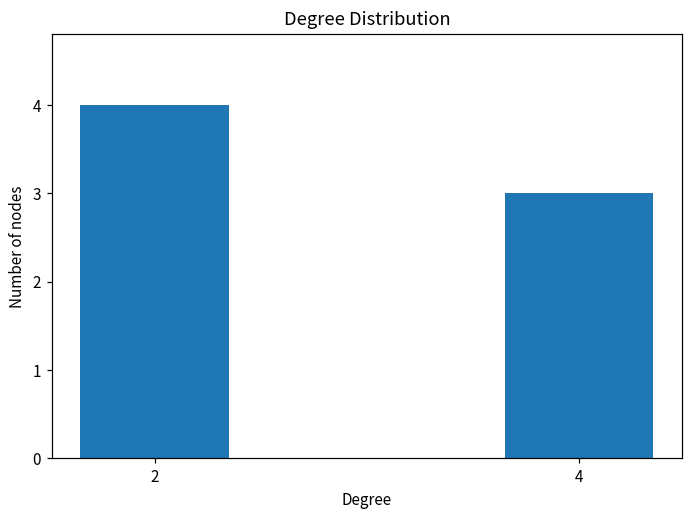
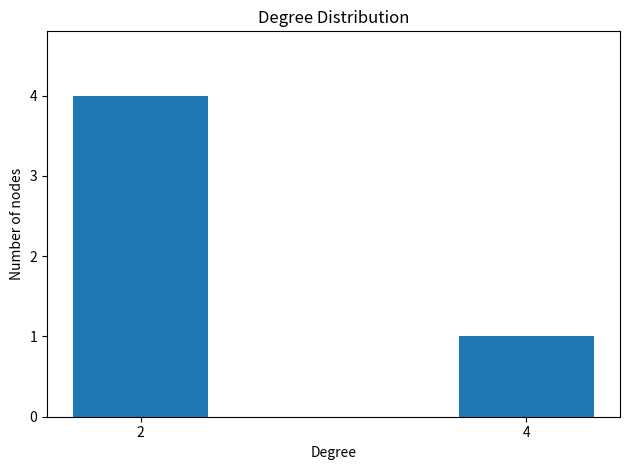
4: 3 -> 1
